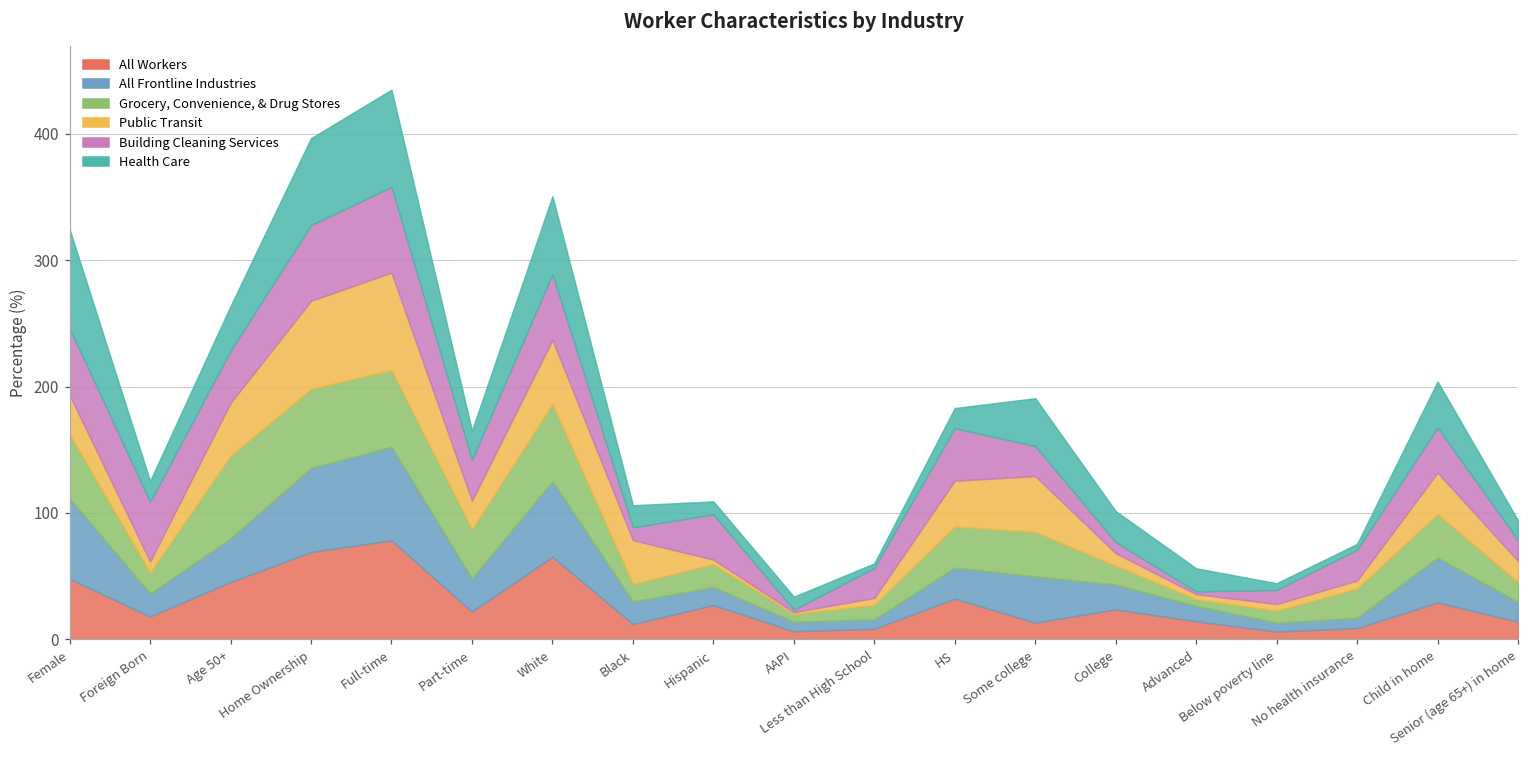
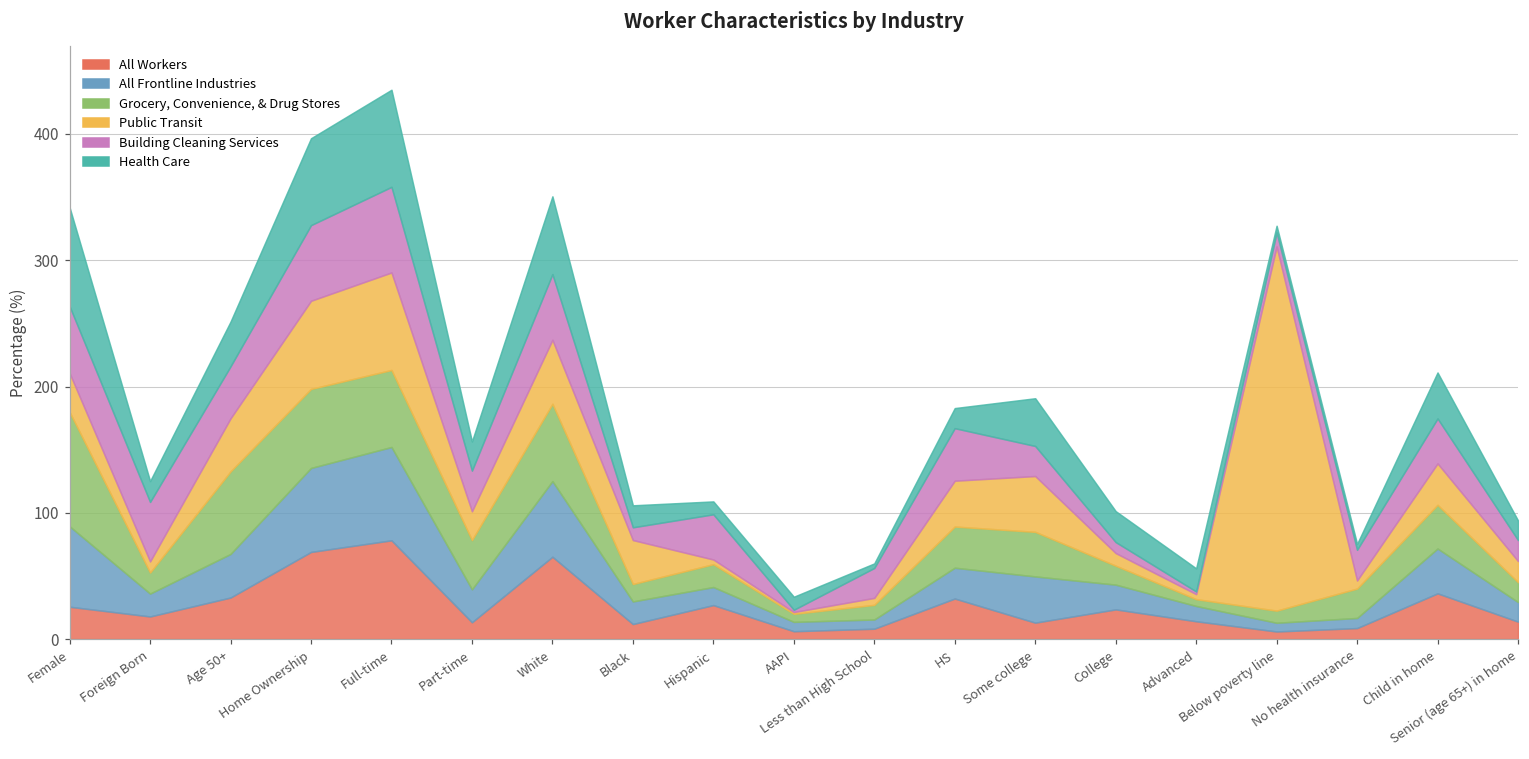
All Workers, Female: 48 -> 26
Grocery, Convenience, & Drug Stores, Female: 51 -> 91
All Workers, Age 50+: 45 -> 33
All Workers, Part-time: 22 -> 13
Public Transit, Below poverty line: 5 -> 288
All Workers, Child in home: 29 -> 36
